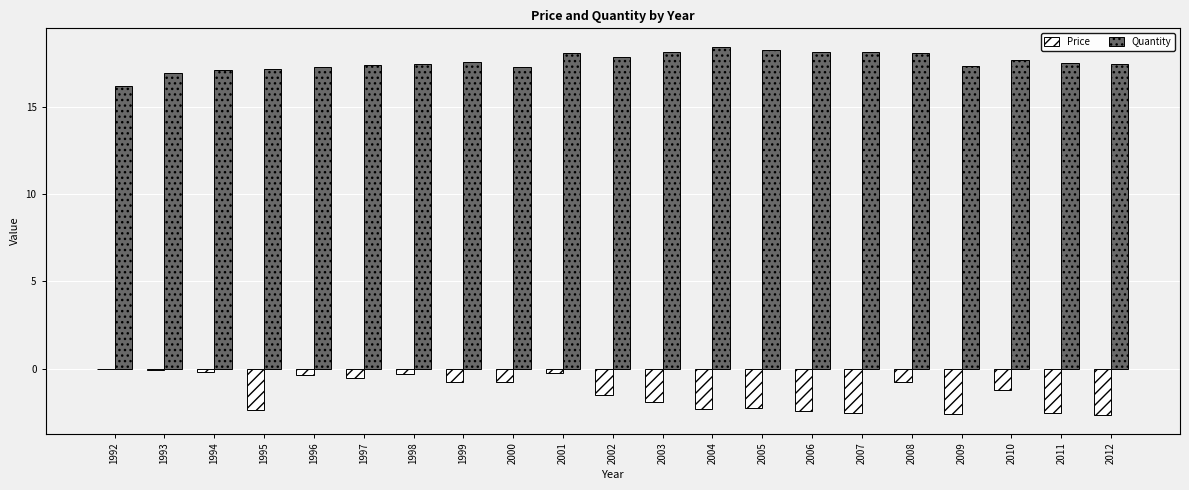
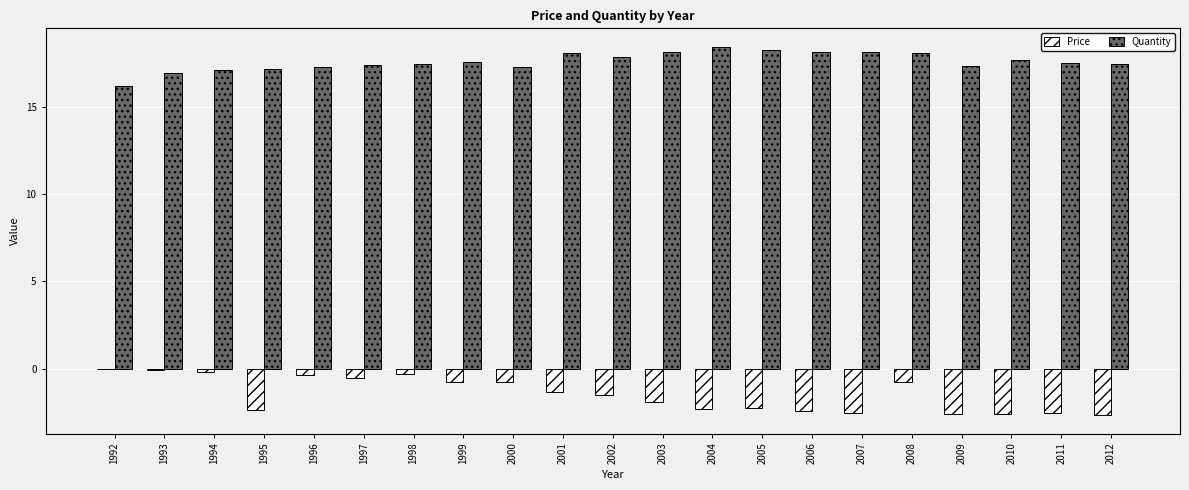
Price, 2001: -0.2 -> -1.3
Price, 2010: -1.2 -> -2.6
